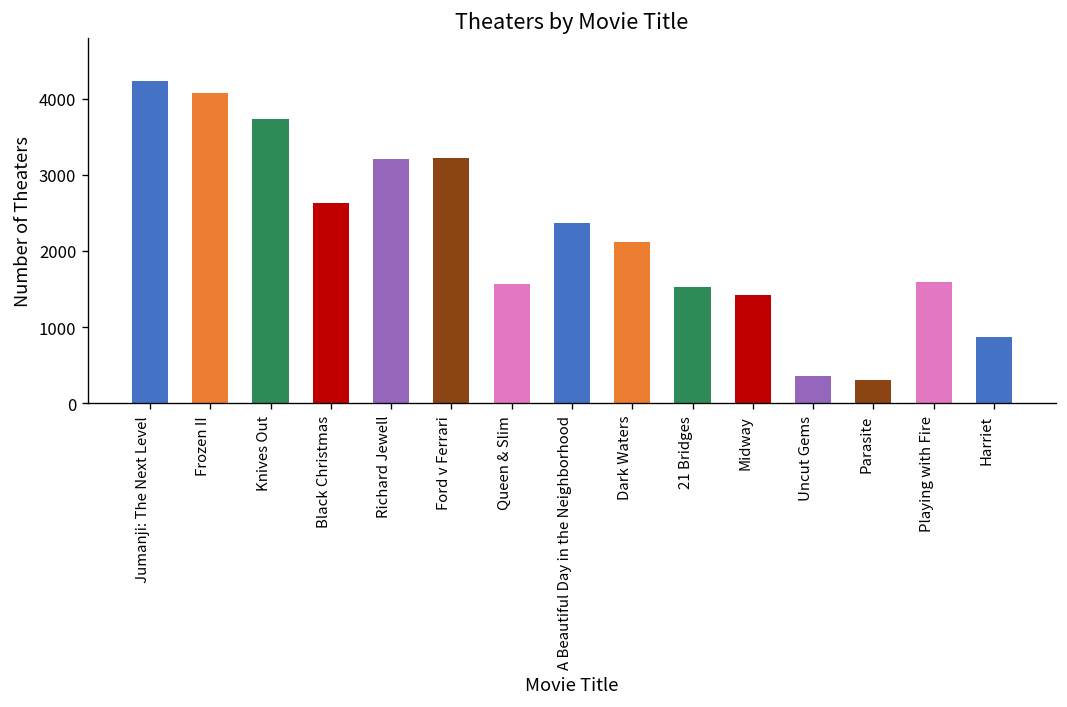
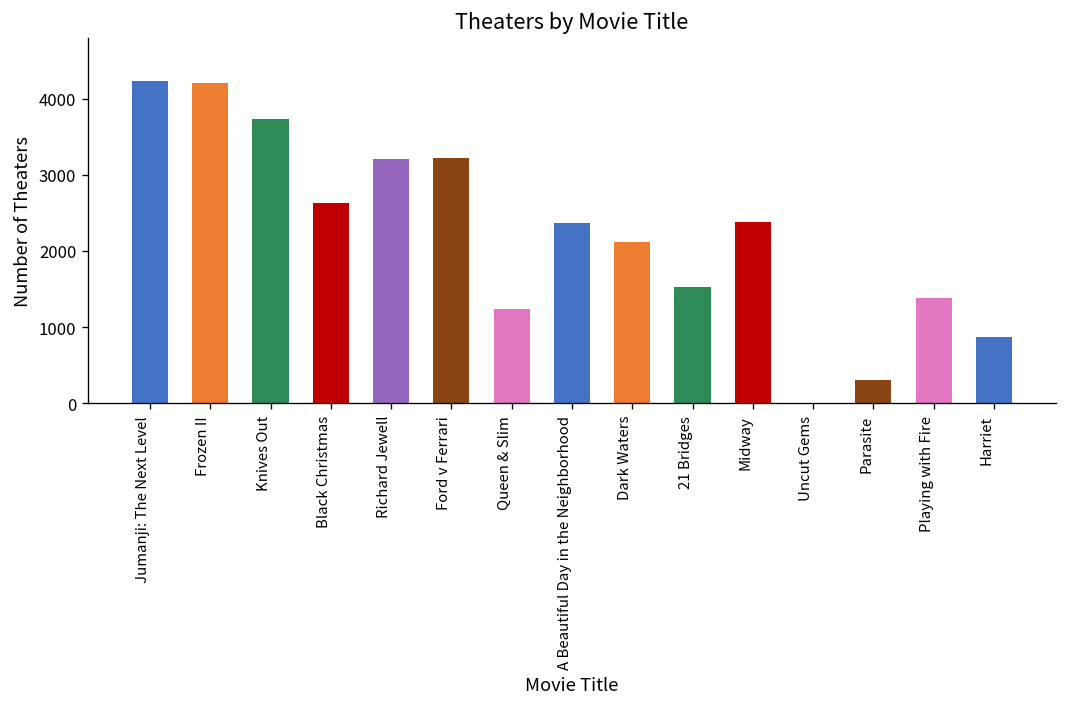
Frozen II: 4100 -> 4200
Queen & Slim: 1600 -> 1200
Midway: 1400 -> 2400
Uncut Gems: 400 -> 0
Playing with Fire: 1600 -> 1400
